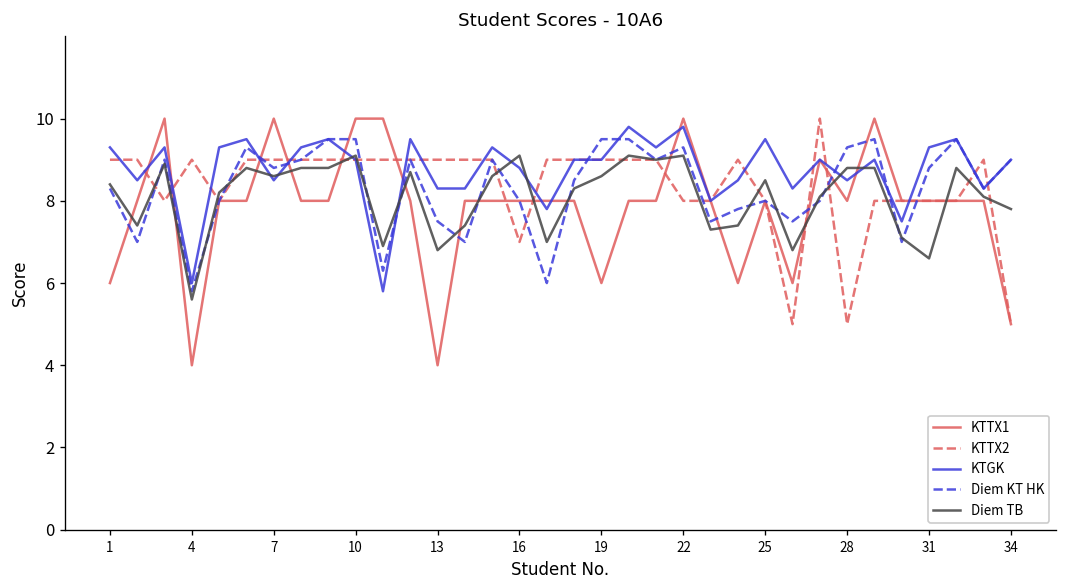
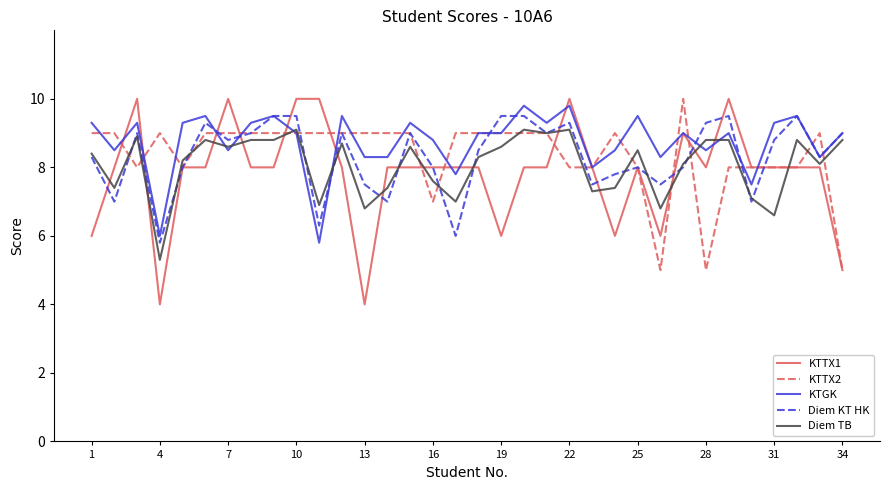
Diem TB, 4: 5.6 -> 5.3
Diem TB, 16: 9.1 -> 7.6
Diem TB, 34: 7.8 -> 8.8
